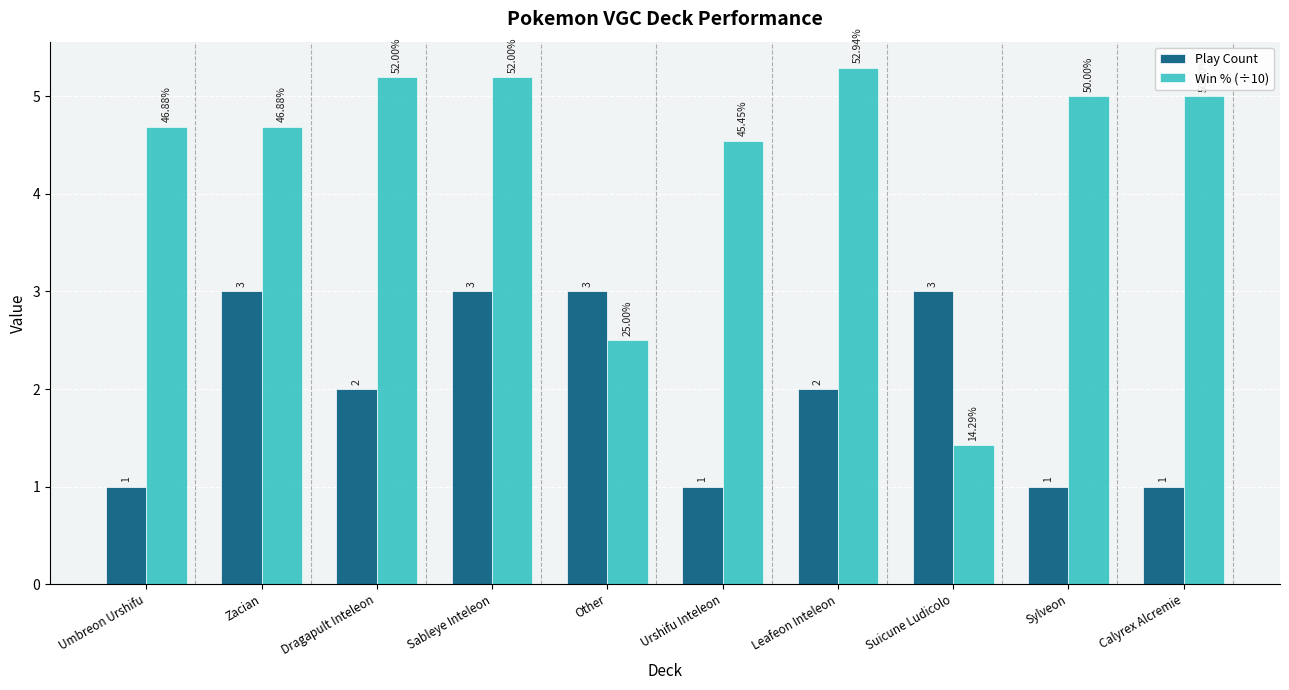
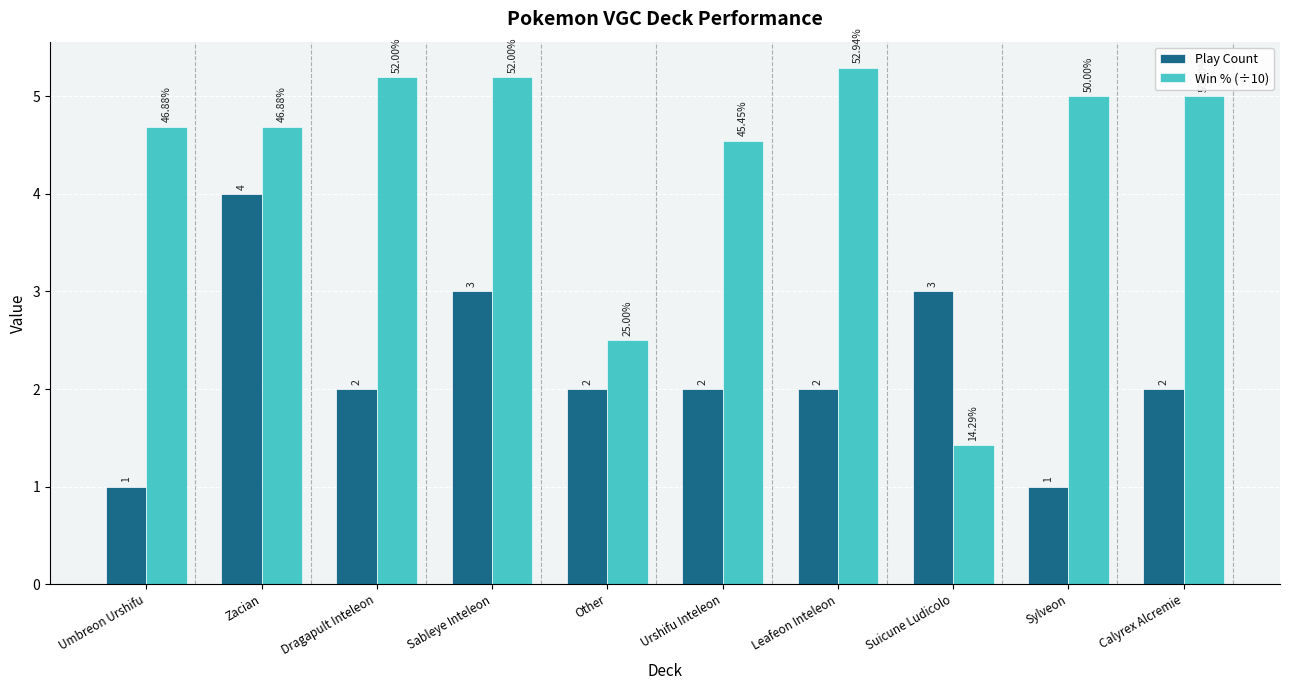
Play Count, Zacian: 3 -> 4
Play Count, Other: 3 -> 2
Play Count, Urshifu Inteleon: 1 -> 2
Play Count, Calyrex Alcremie: 1 -> 2
